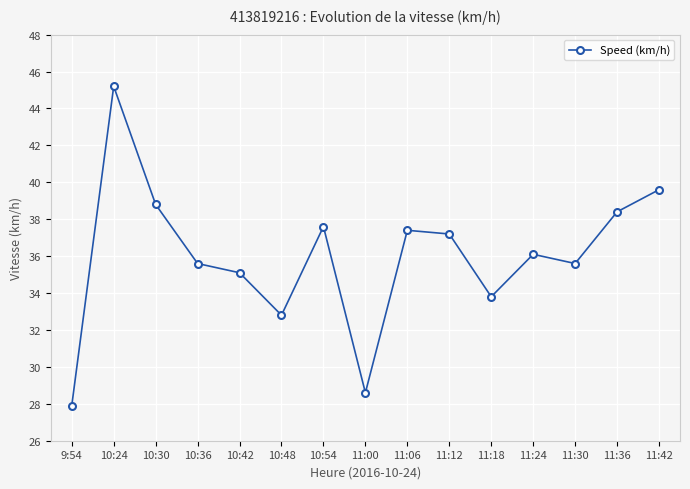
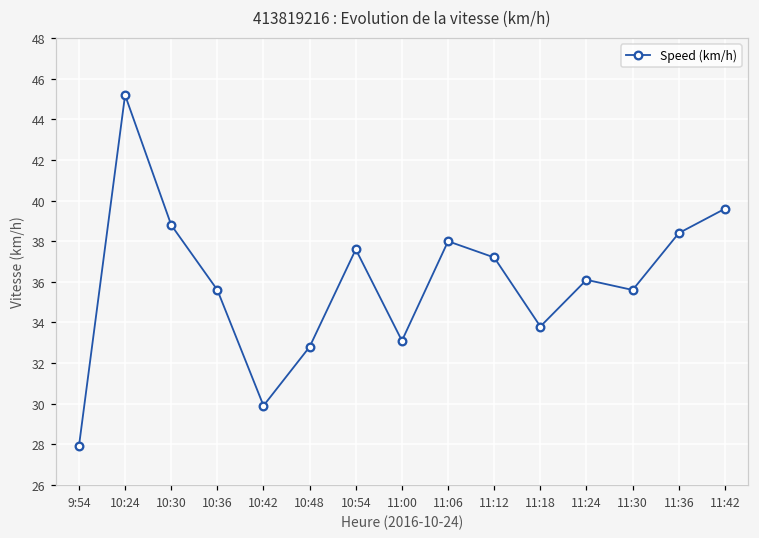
10:42: 35.1 -> 29.9
11:00: 28.6 -> 33.1
11:06: 37.4 -> 38.0
